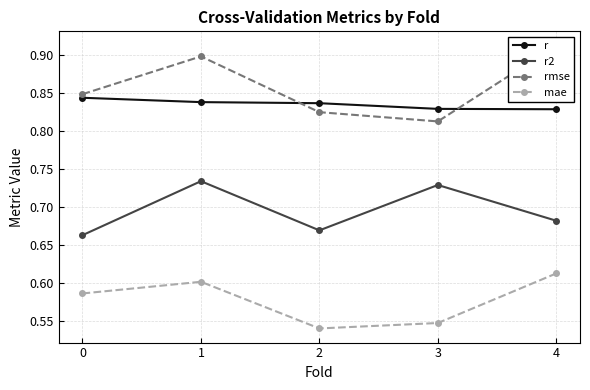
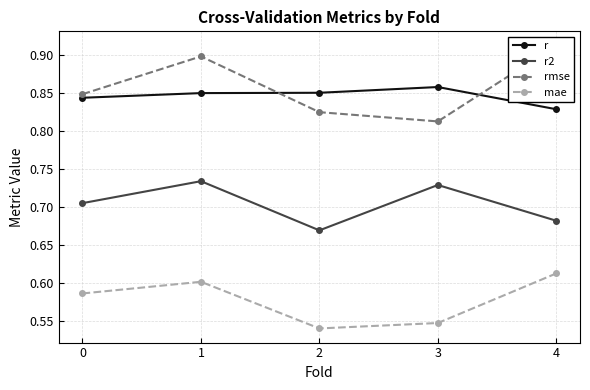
r2, 0: 0.66 -> 0.70
r, 1: 0.84 -> 0.85
r, 2: 0.84 -> 0.85
r, 3: 0.83 -> 0.86
